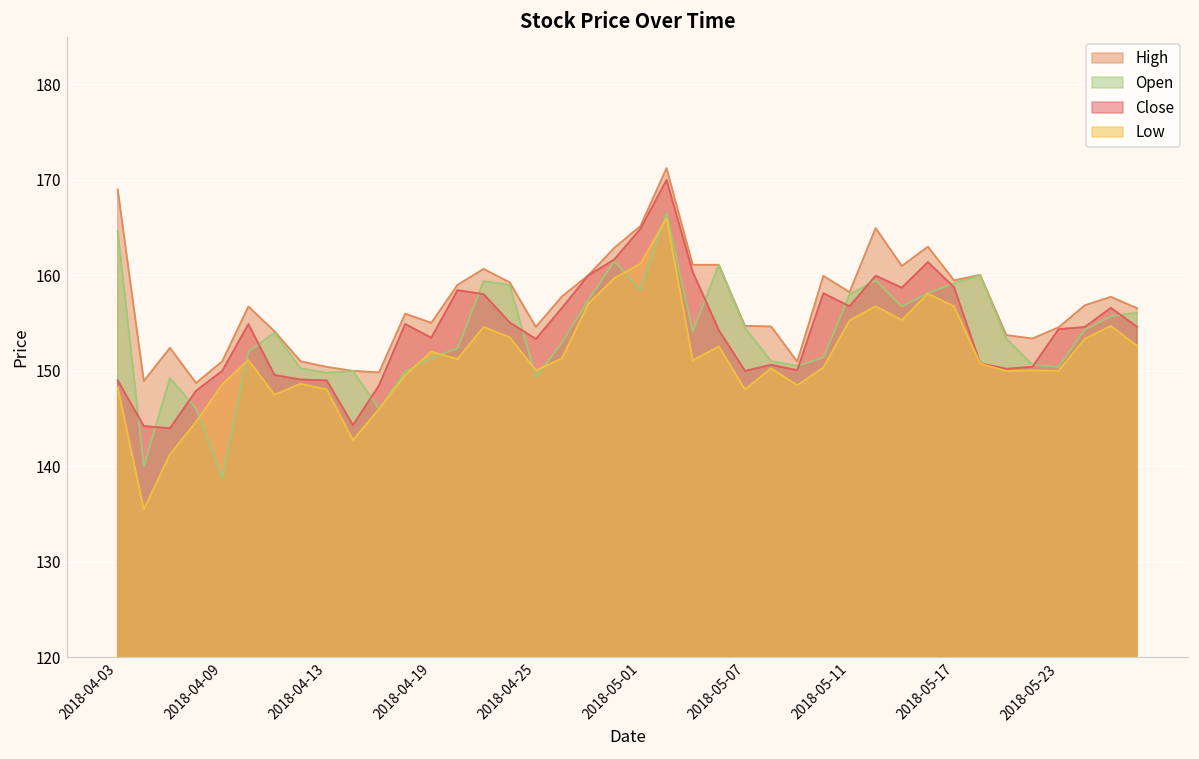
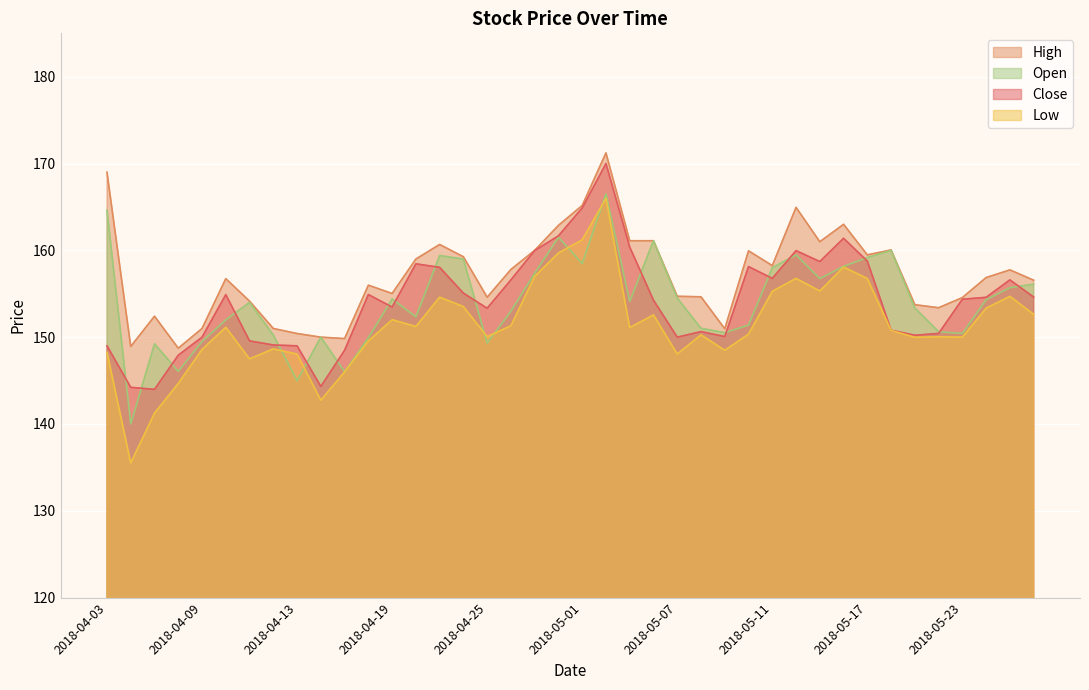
Open, 2018-04-09: 139 -> 150
Open, 2018-04-13: 150 -> 145
Open, 2018-04-19: 151 -> 154
